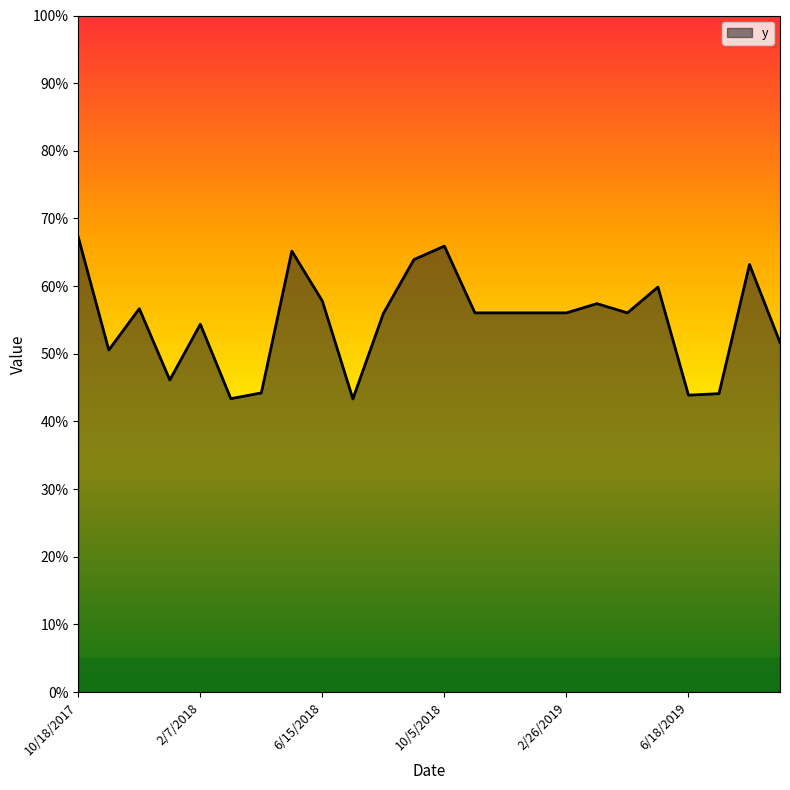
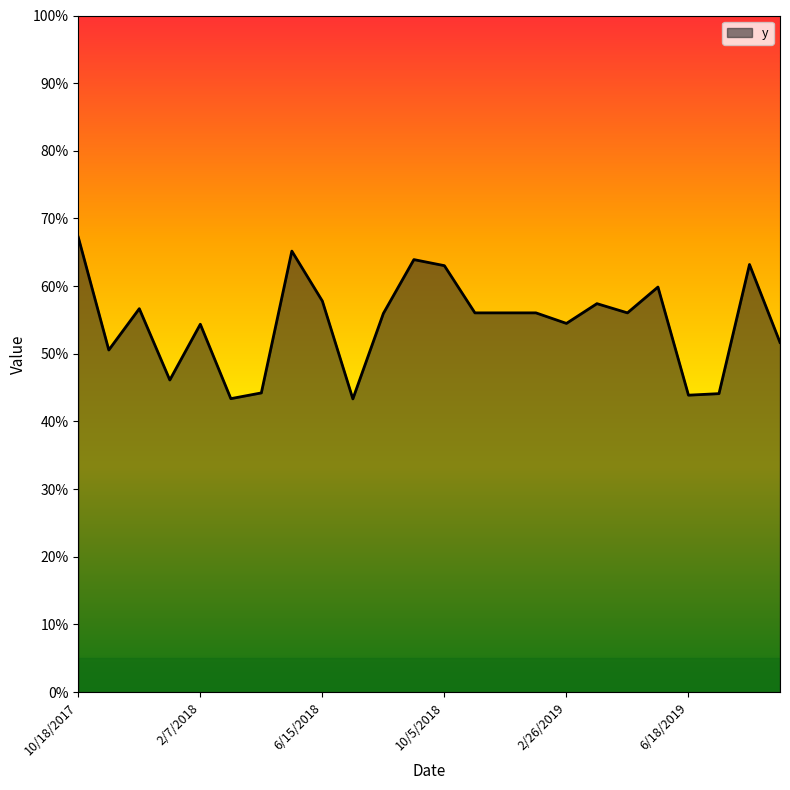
10/5/2018: 66% -> 63%
2/26/2019: 56% -> 54%
